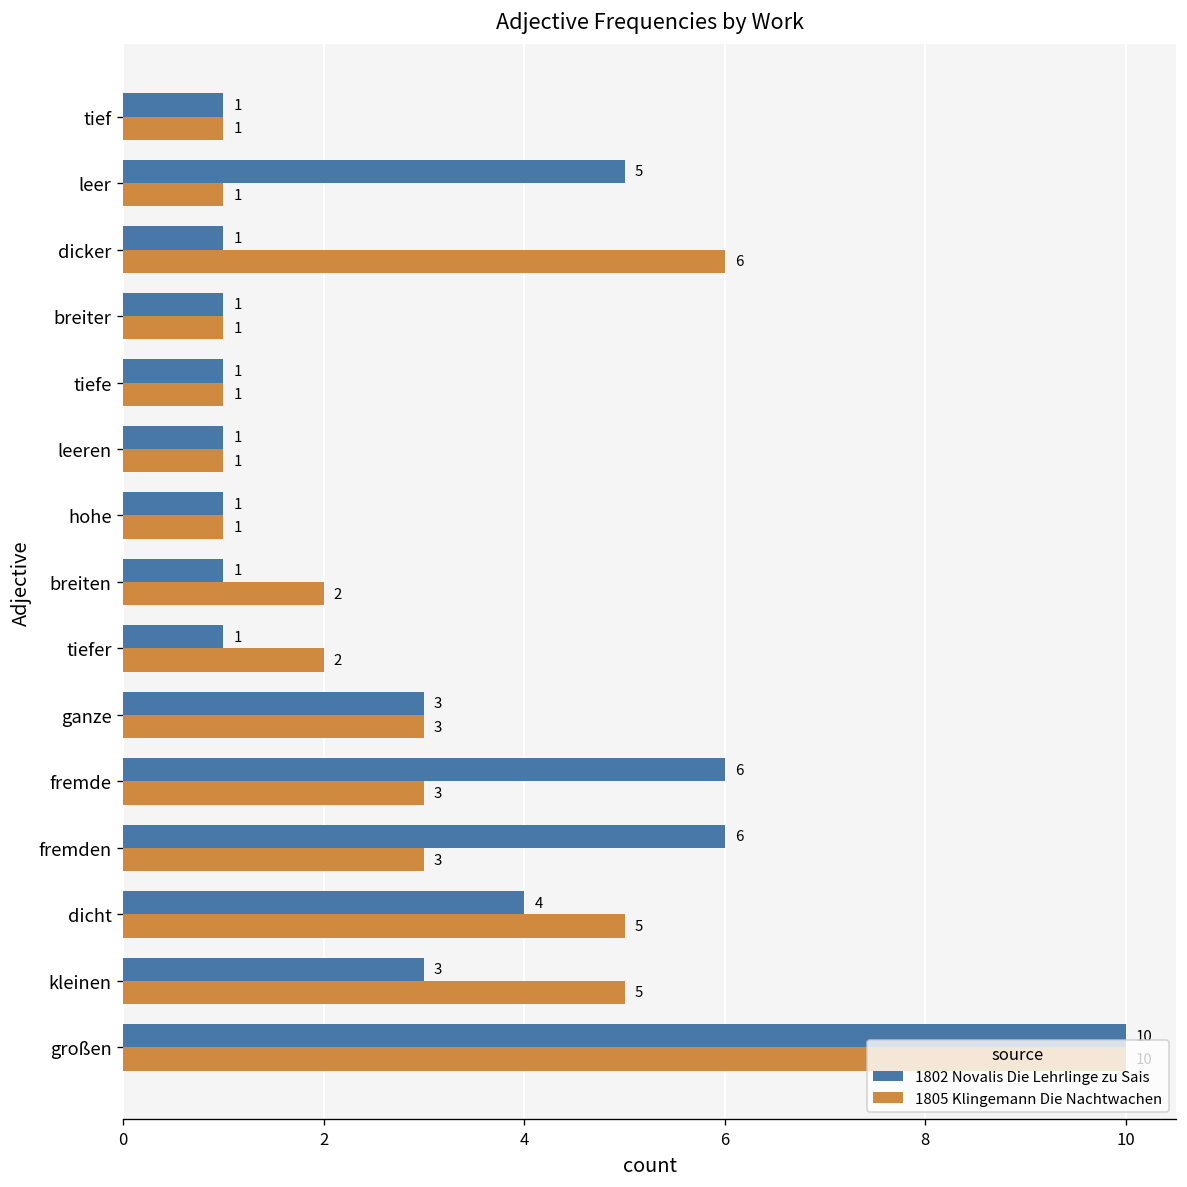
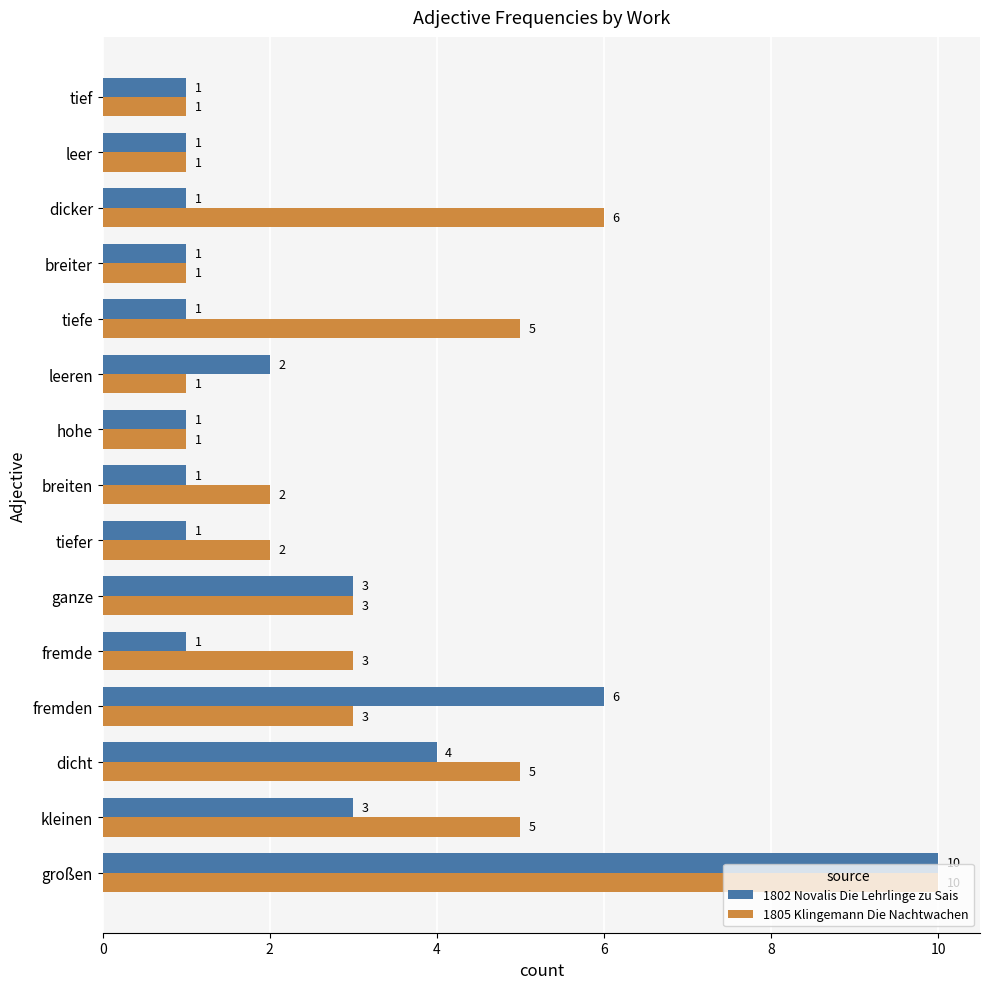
1802 Novalis Die Lehrlinge zu Sais, leer: 5 -> 1
1805 Klingemann Die Nachtwachen, tiefe: 1 -> 5
1802 Novalis Die Lehrlinge zu Sais, leeren: 1 -> 2
1802 Novalis Die Lehrlinge zu Sais, fremde: 6 -> 1
